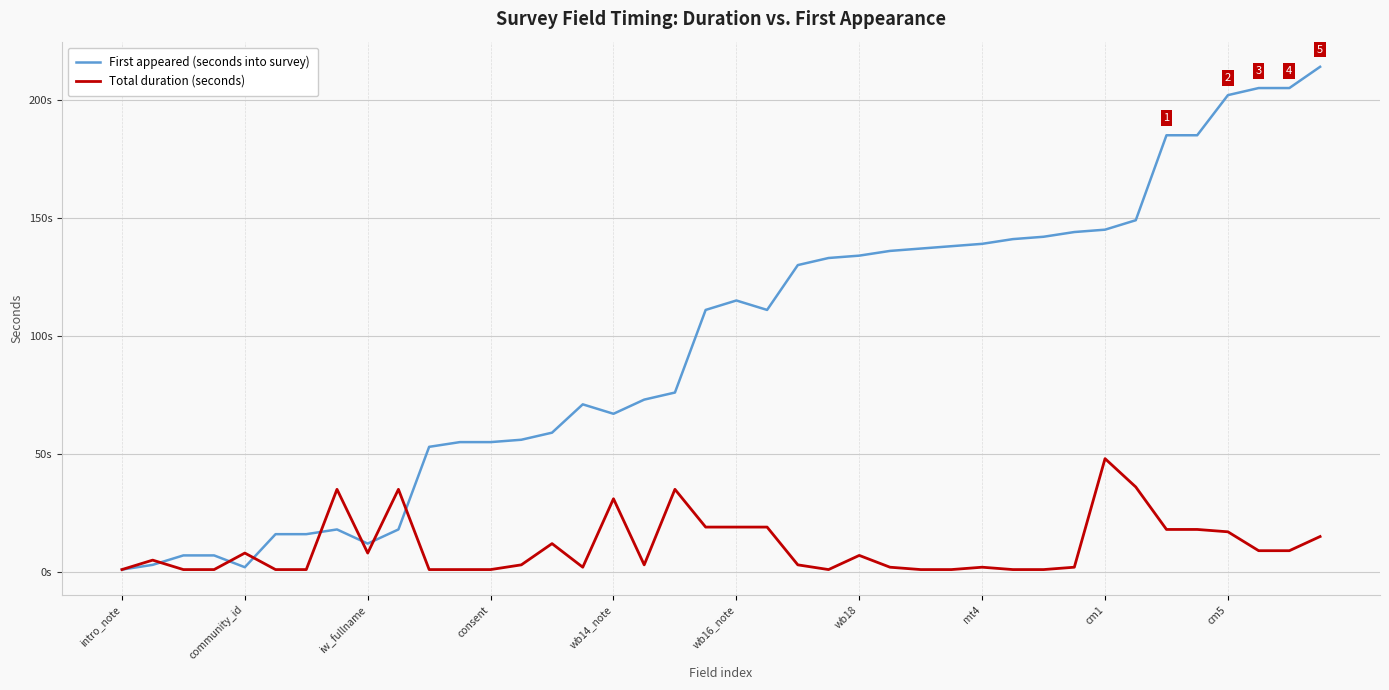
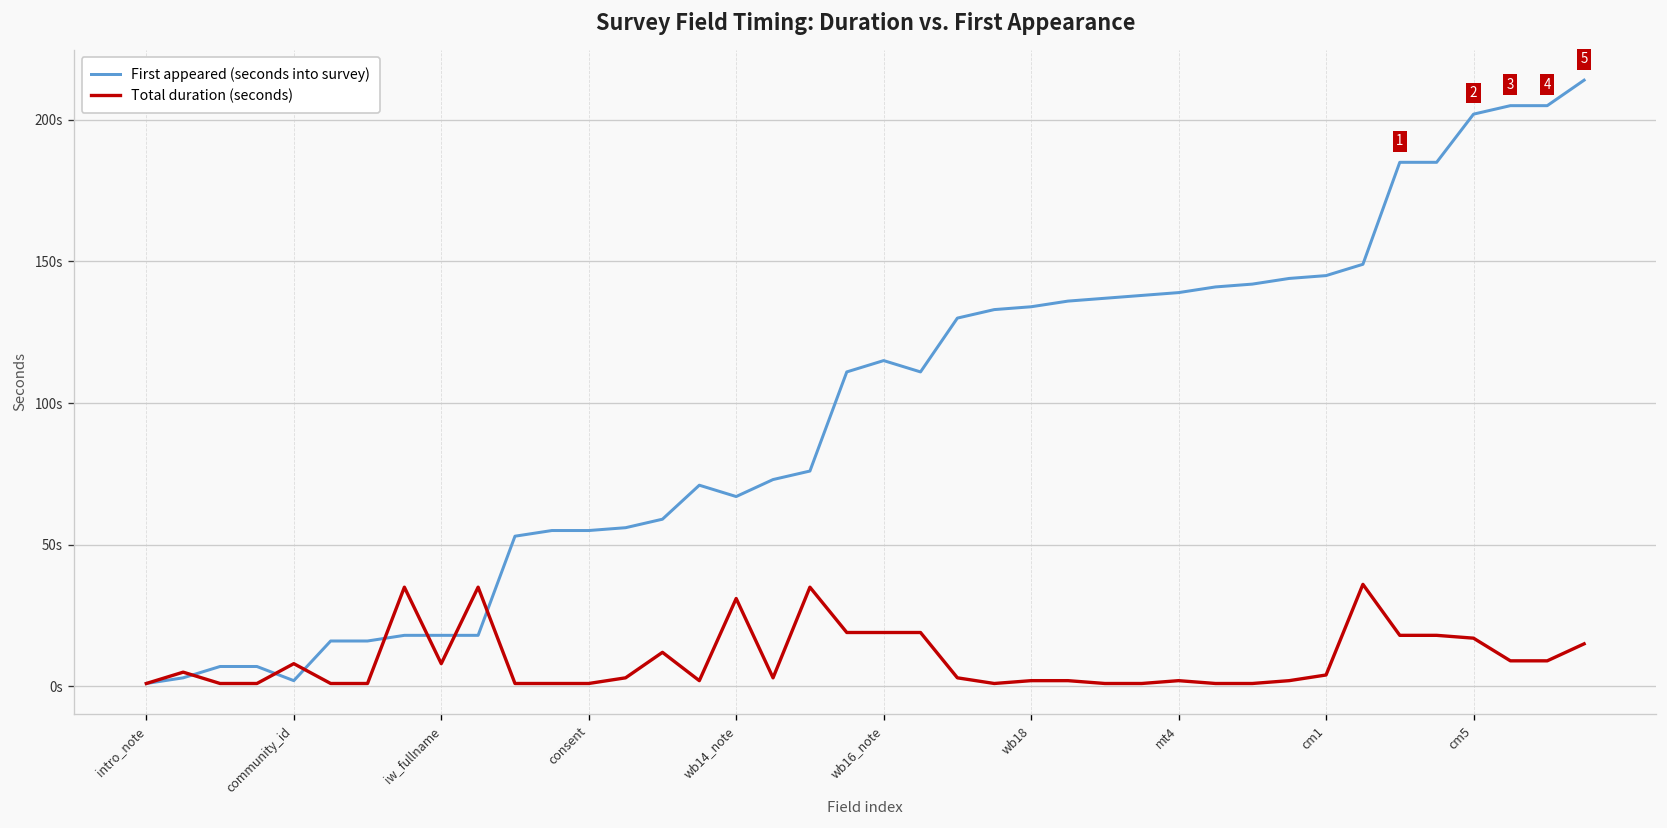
First appeared (seconds into survey), iw_fullname: 12s -> 18s
Total duration (seconds), wb18: 7s -> 2s
Total duration (seconds), cm1: 48s -> 4s
